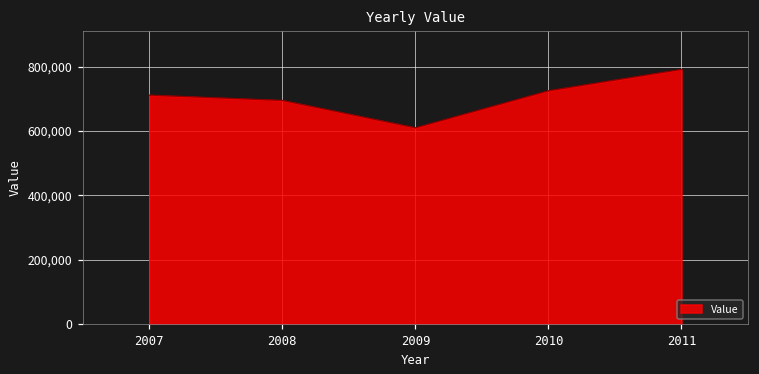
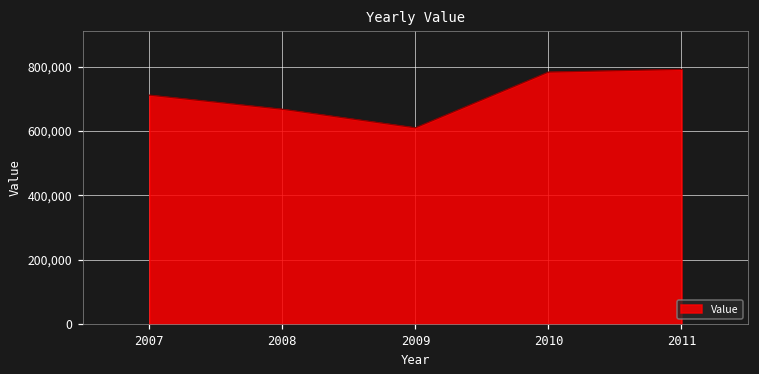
2008: 700,000 -> 670,000
2010: 730,000 -> 780,000
